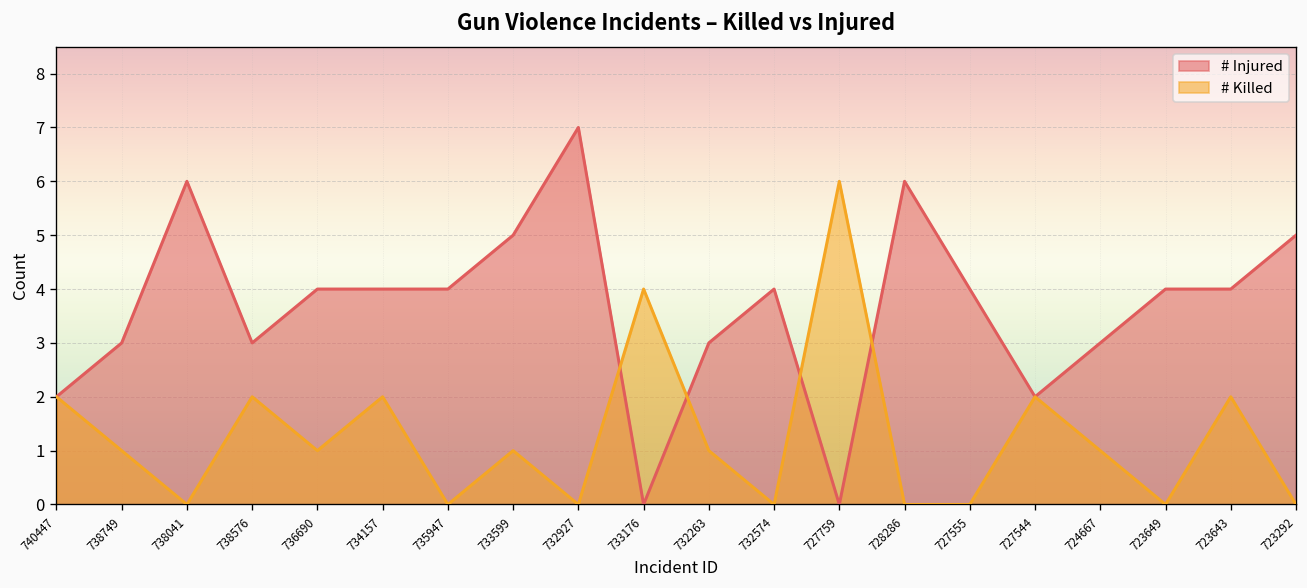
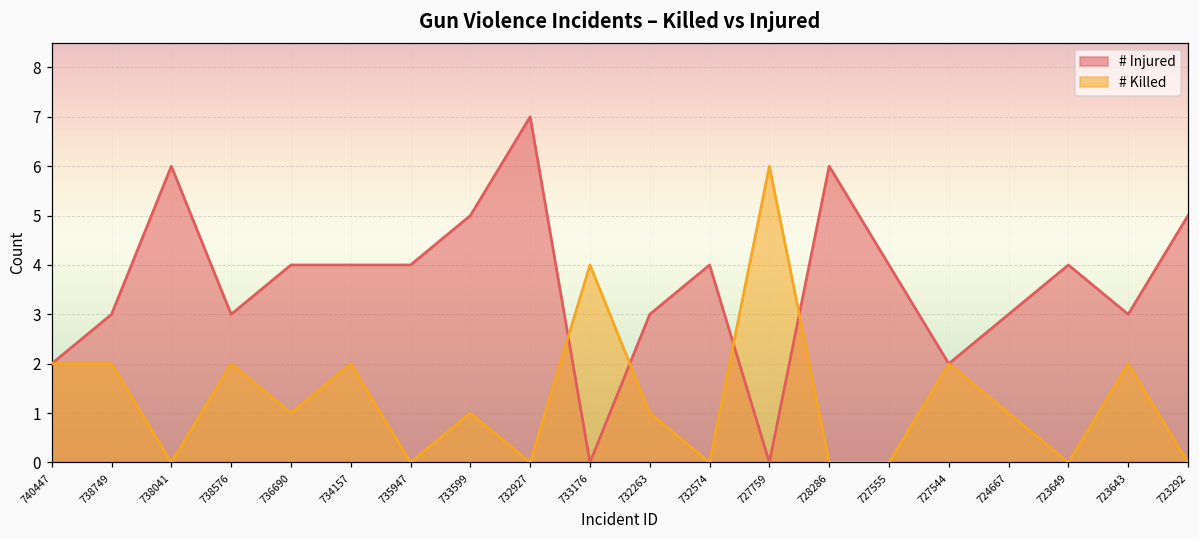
# Killed, 738749: 1 -> 2
# Injured, 723643: 4 -> 3
